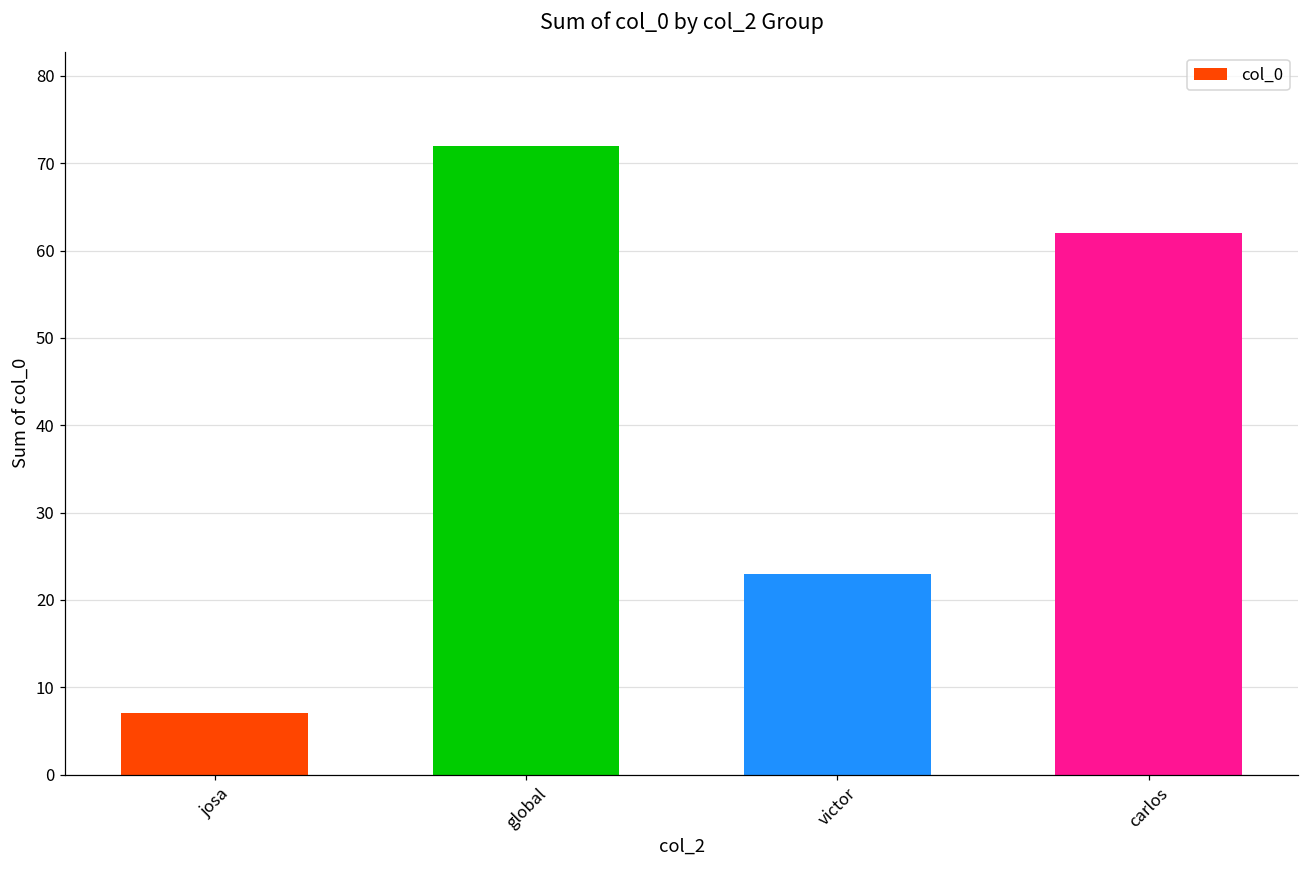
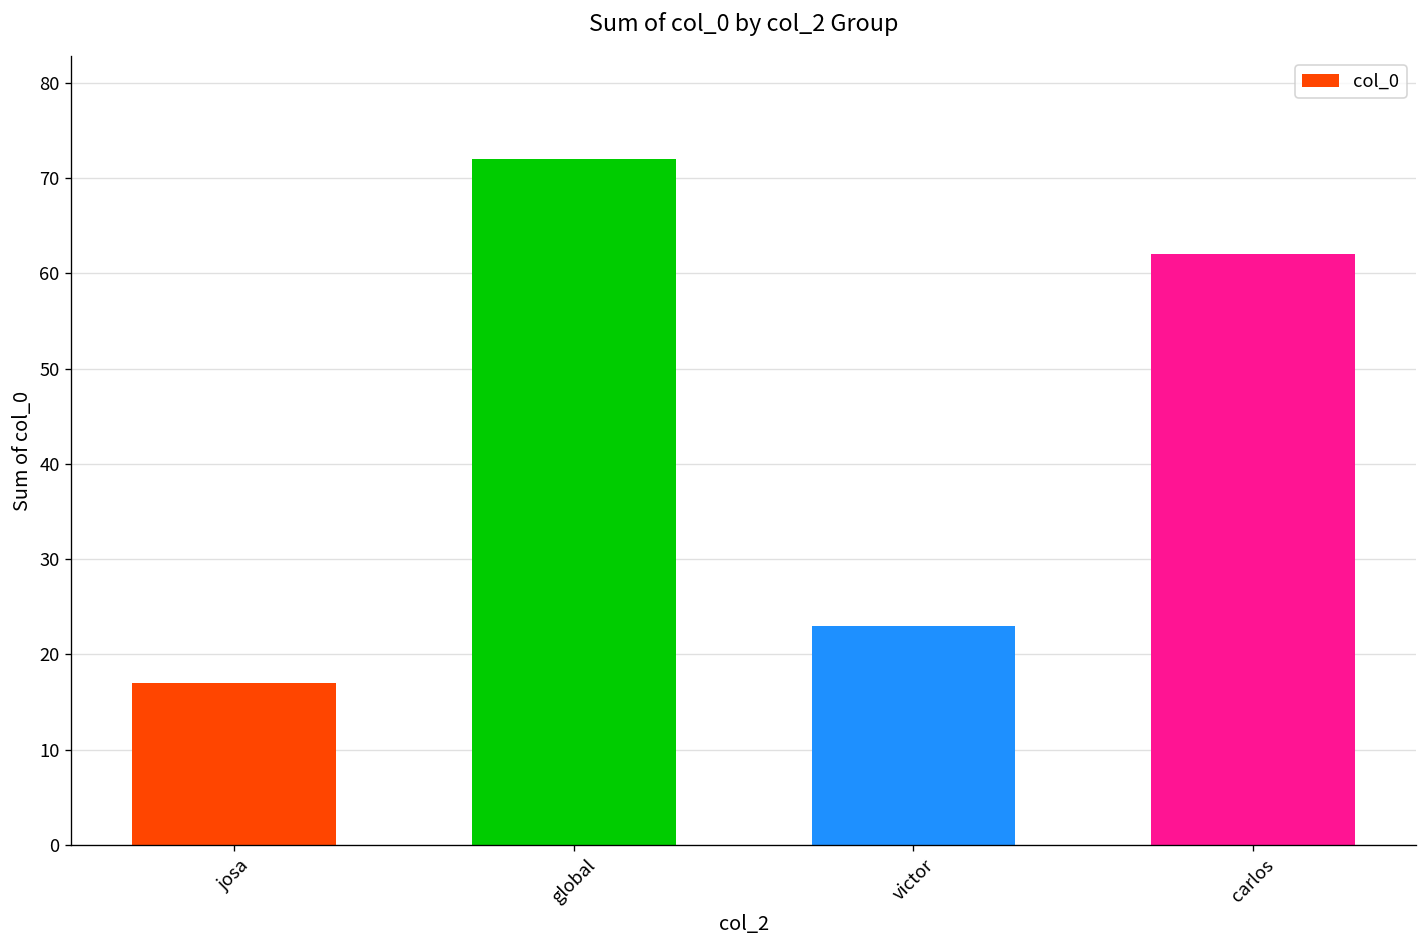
josa: 7 -> 17
